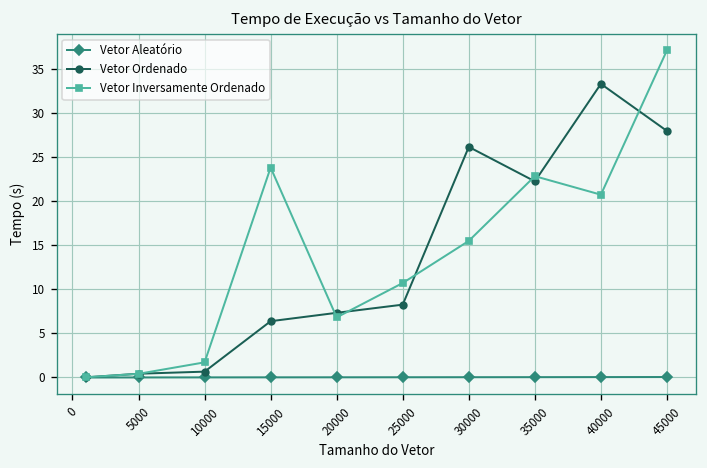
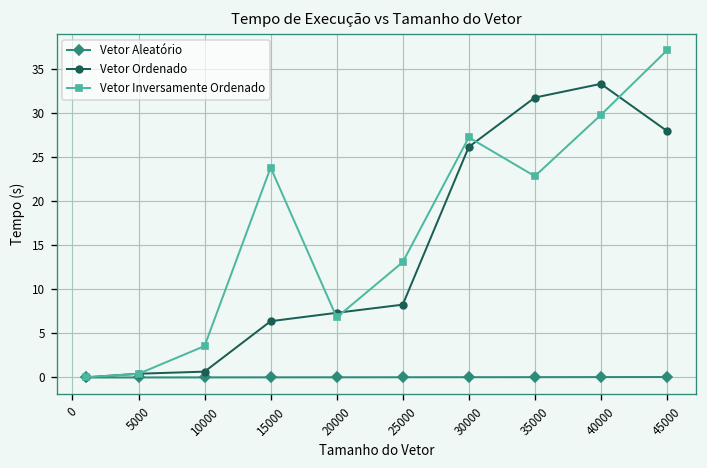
Vetor Inversamente Ordenado, 10000: 2 -> 4
Vetor Inversamente Ordenado, 25000: 11 -> 13
Vetor Inversamente Ordenado, 30000: 15 -> 27
Vetor Ordenado, 35000: 22 -> 32
Vetor Inversamente Ordenado, 40000: 21 -> 30
